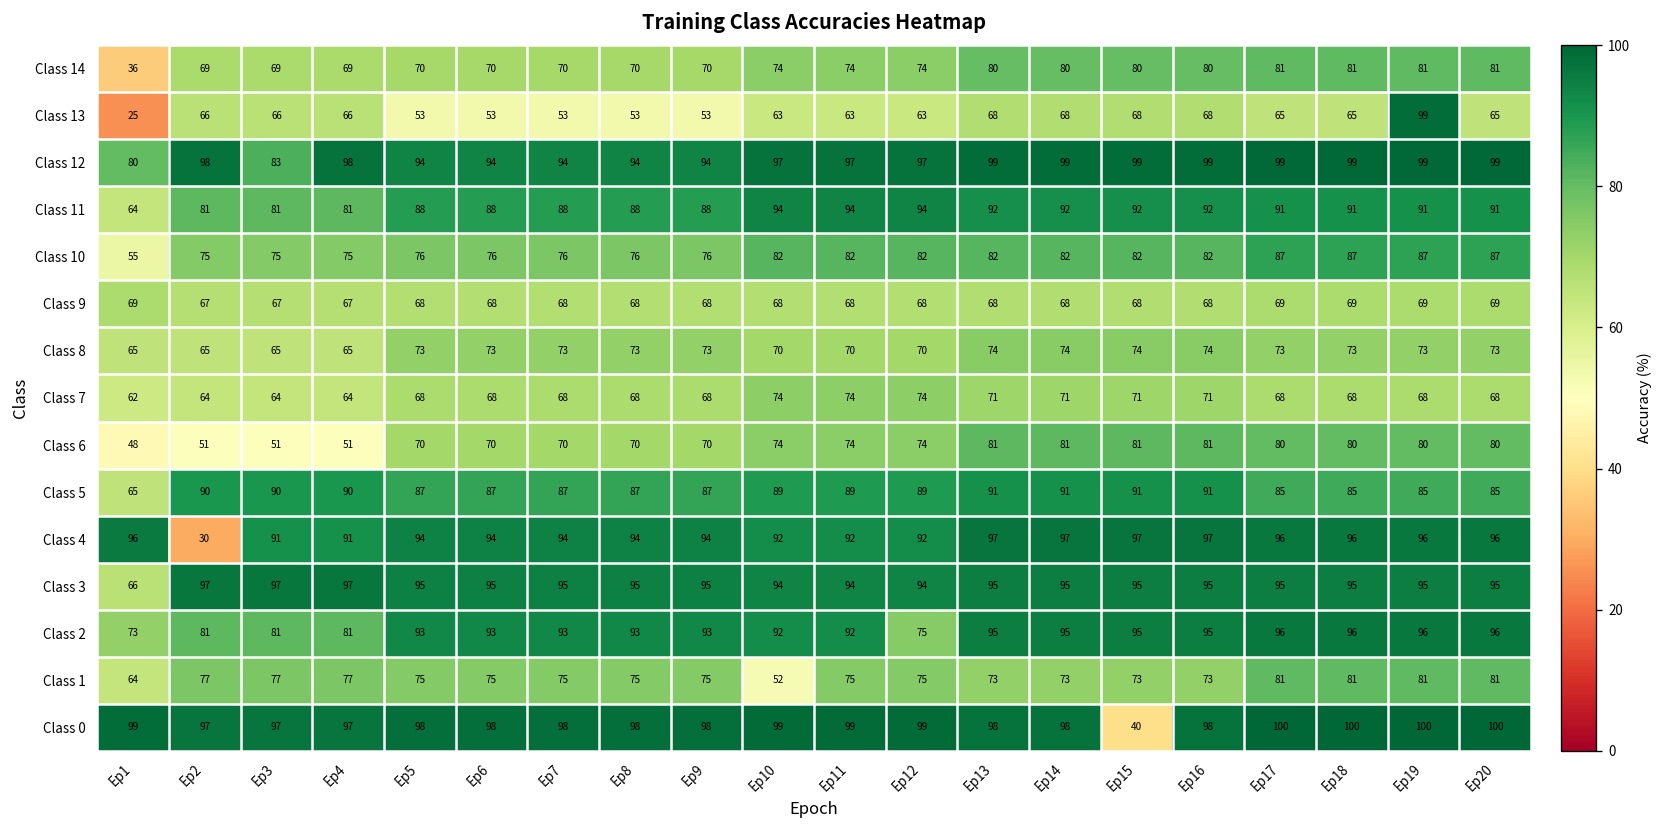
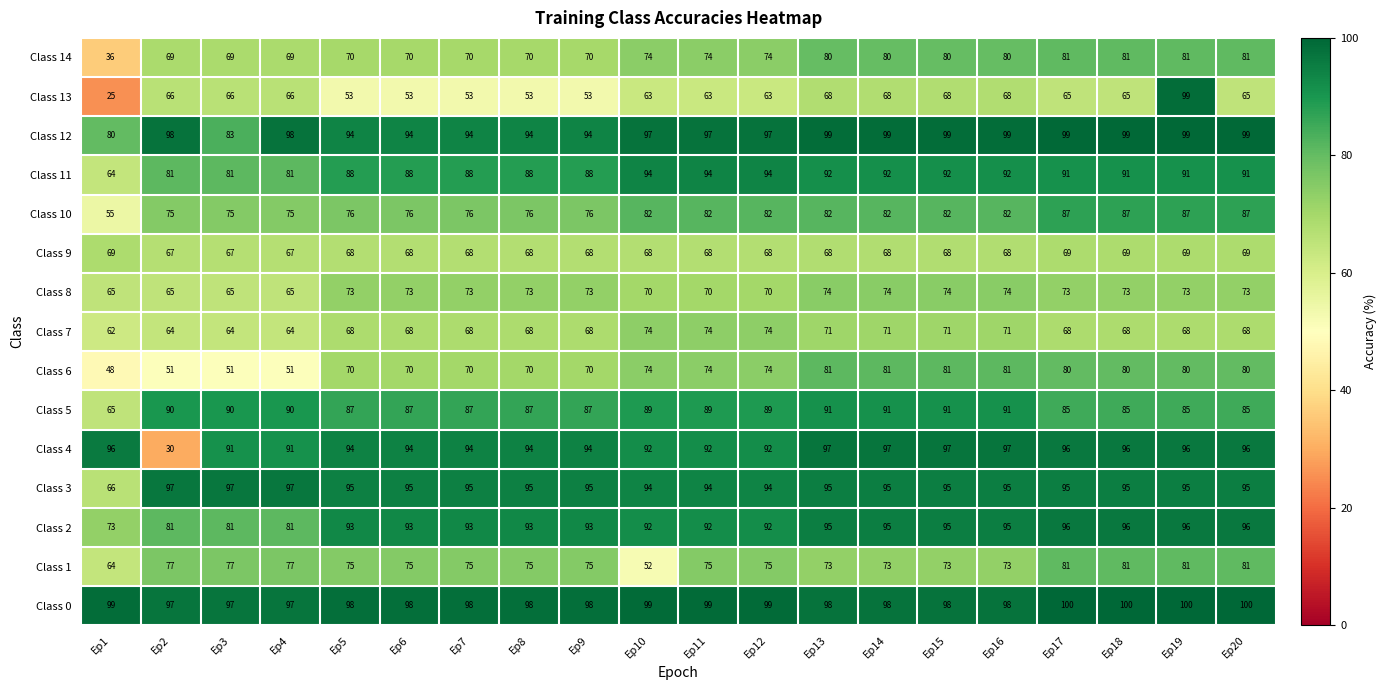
Class 2, Ep12: 75 -> 92
Class 0, Ep15: 40 -> 98
